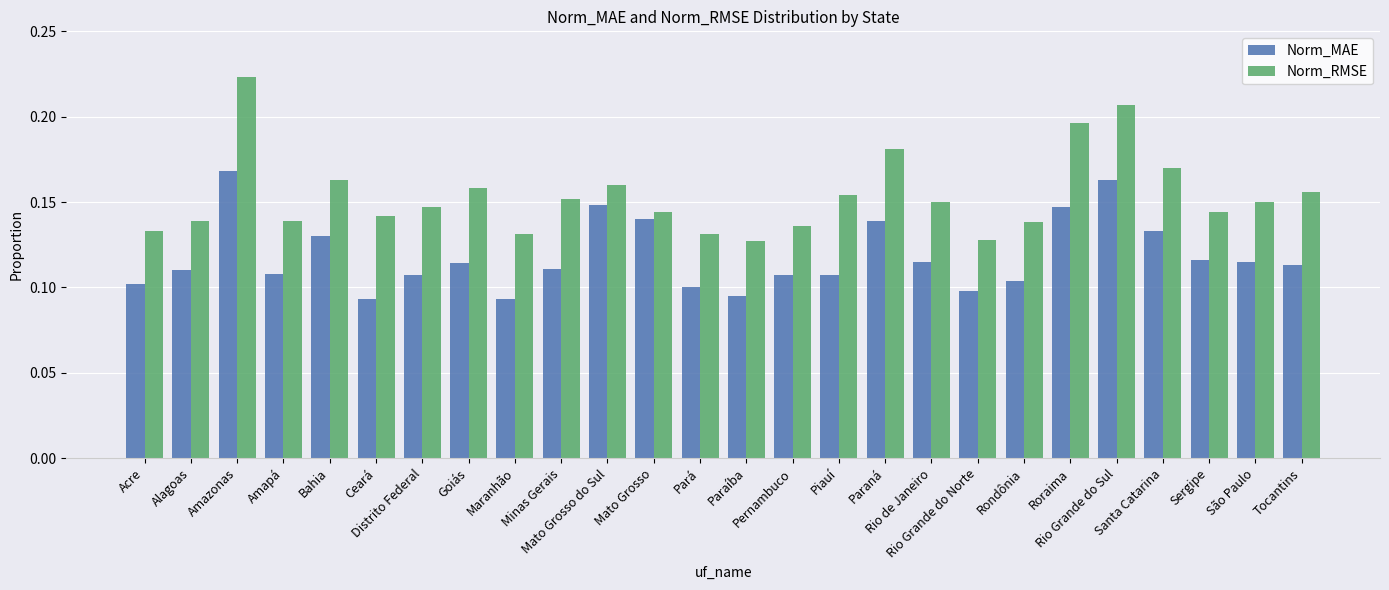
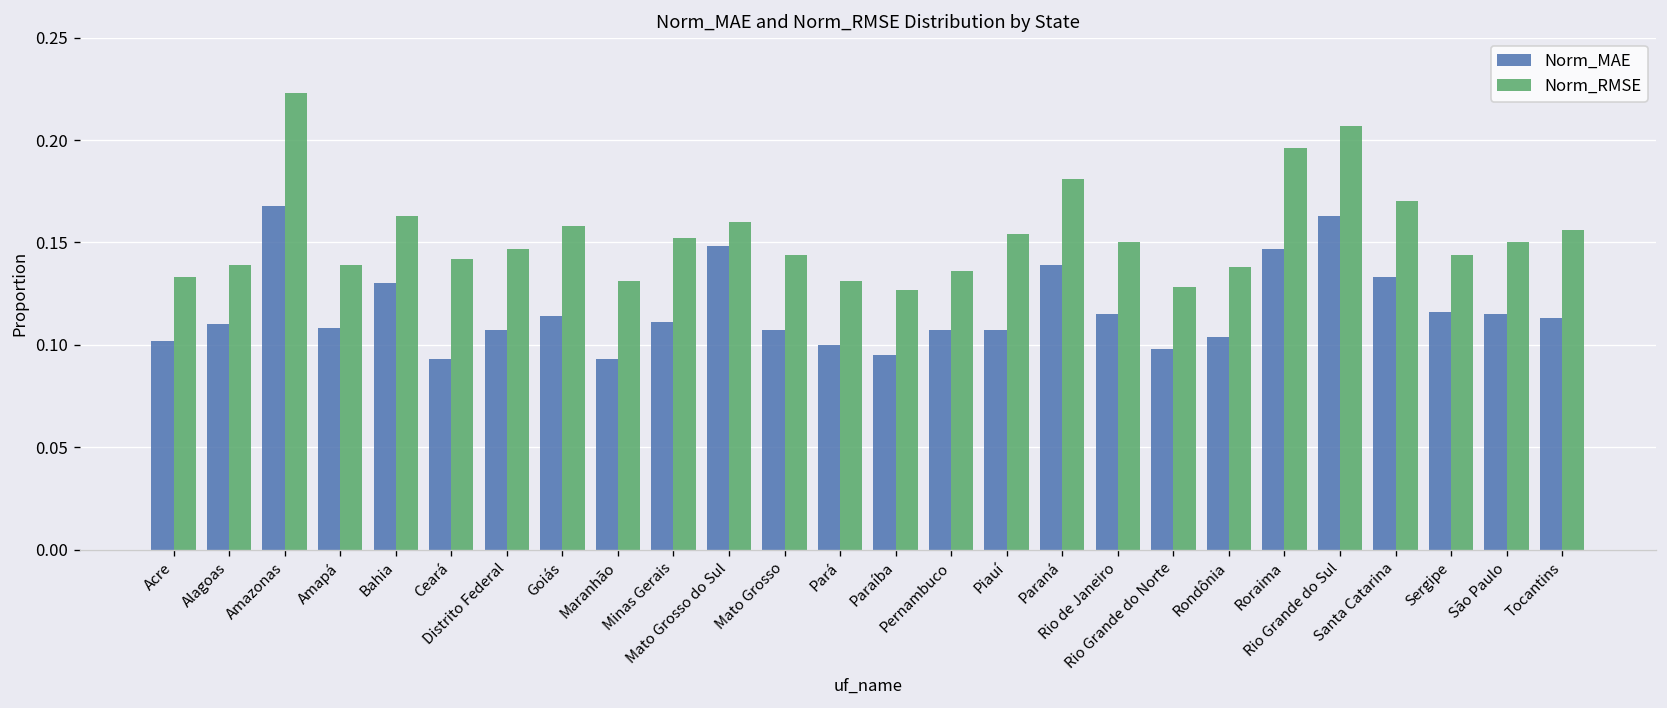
Norm_MAE, Mato Grosso: 0.140 -> 0.107
